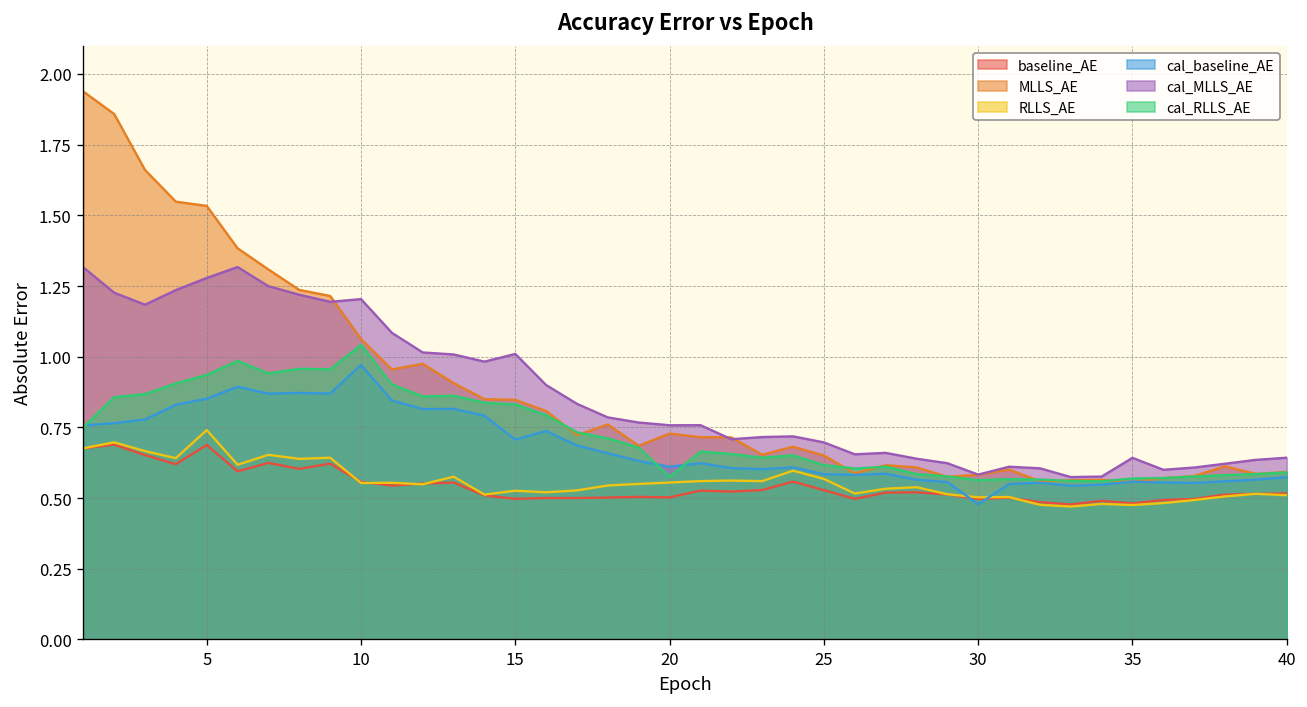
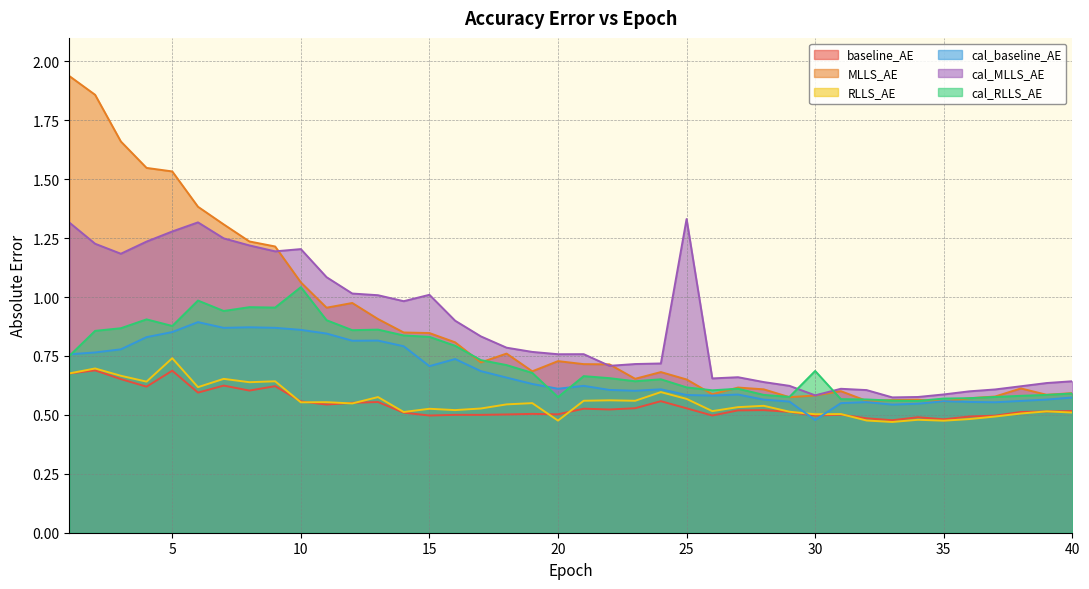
cal_RLLS_AE, 5: 0.94 -> 0.88
cal_baseline_AE, 10: 0.97 -> 0.86
RLLS_AE, 20: 0.56 -> 0.48
cal_MLLS_AE, 25: 0.70 -> 1.33
cal_RLLS_AE, 30: 0.56 -> 0.69
cal_MLLS_AE, 35: 0.64 -> 0.59
